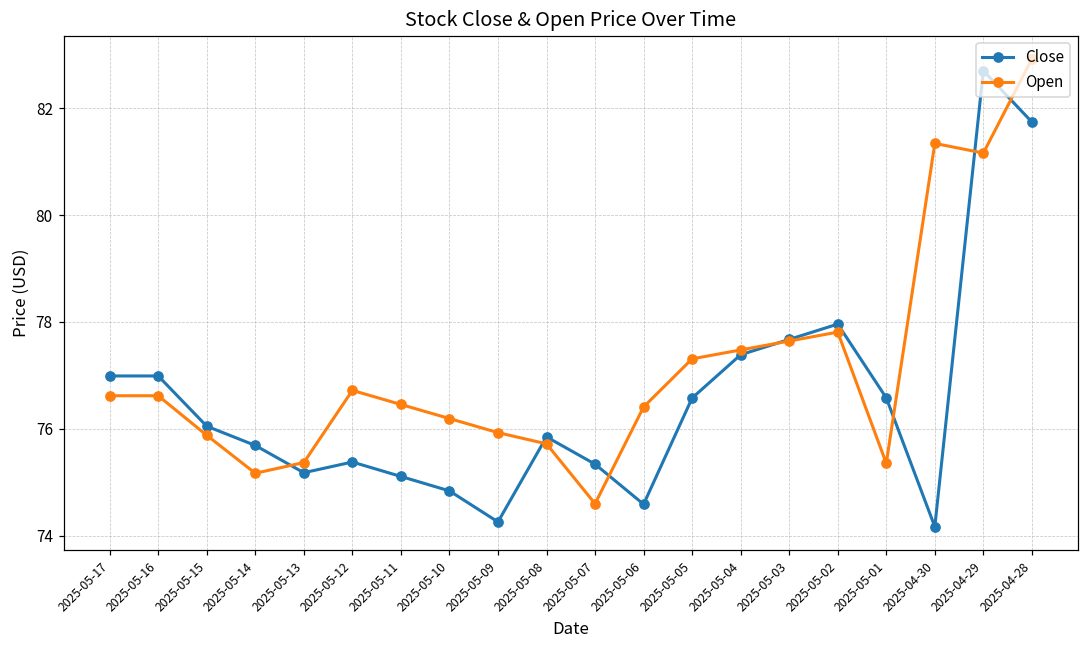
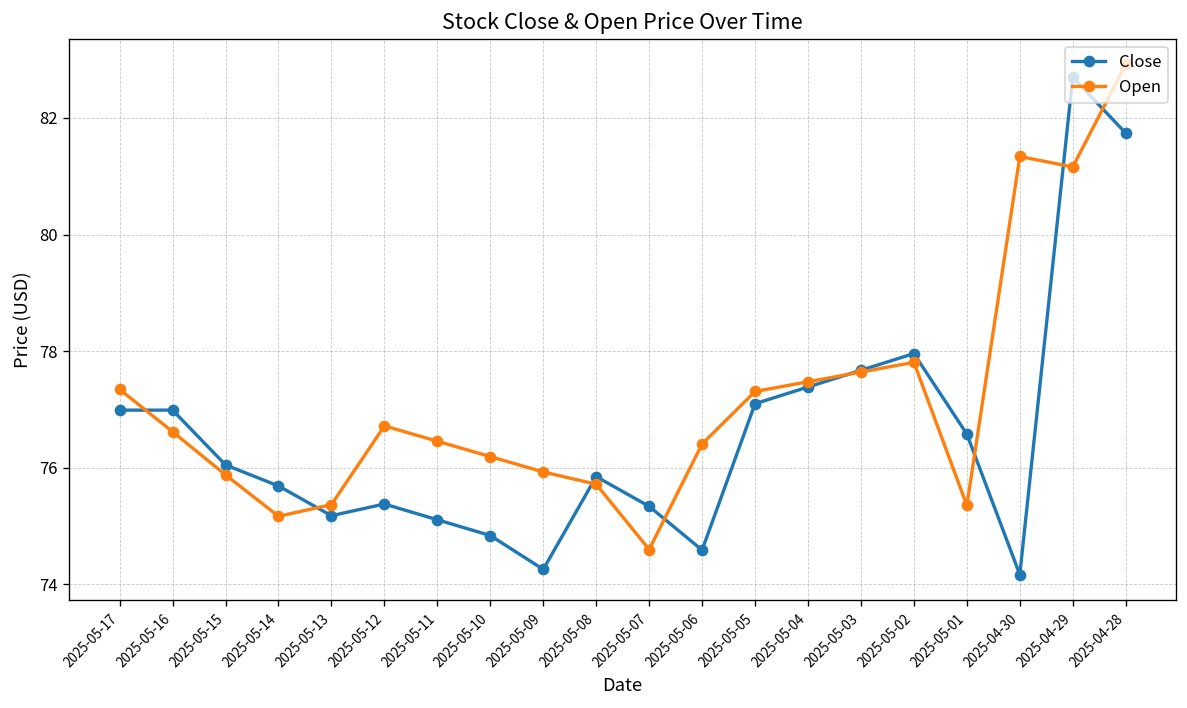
Open, 2025-05-17: 76.6 -> 77.3
Close, 2025-05-05: 76.6 -> 77.1
